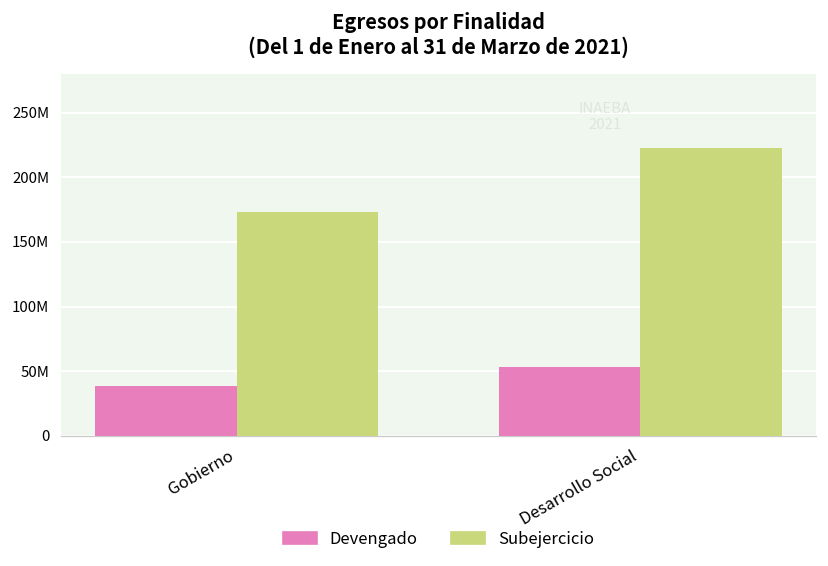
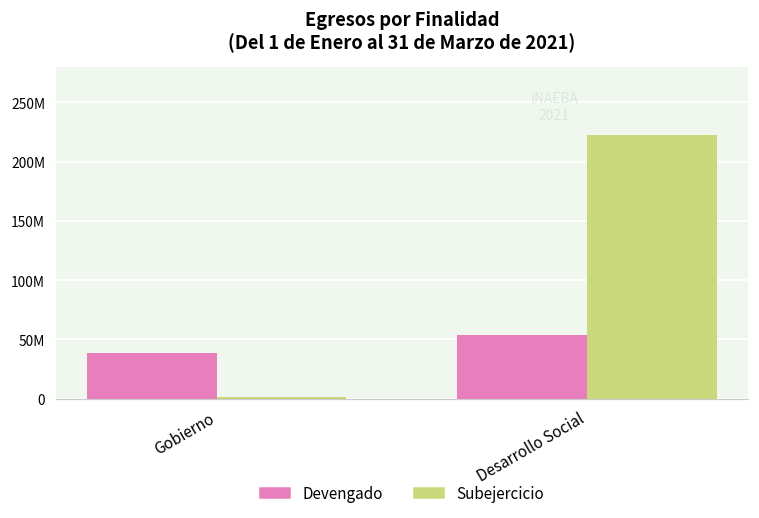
Subejercicio, Gobierno: 173000000 -> 1000000
